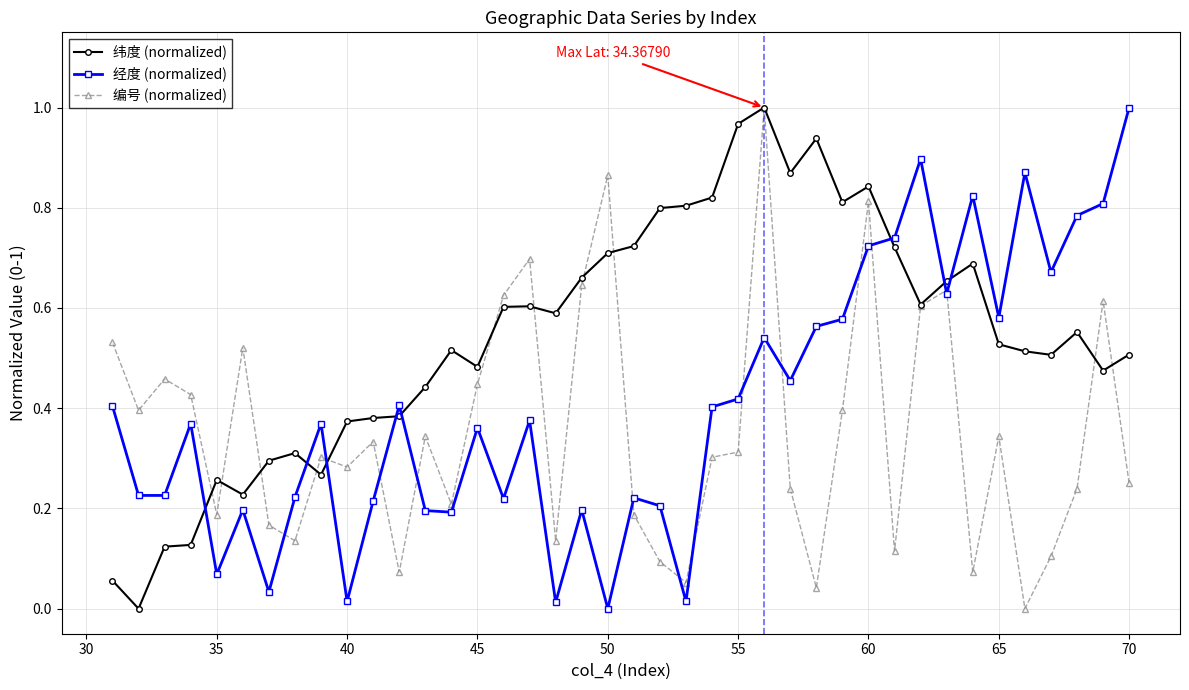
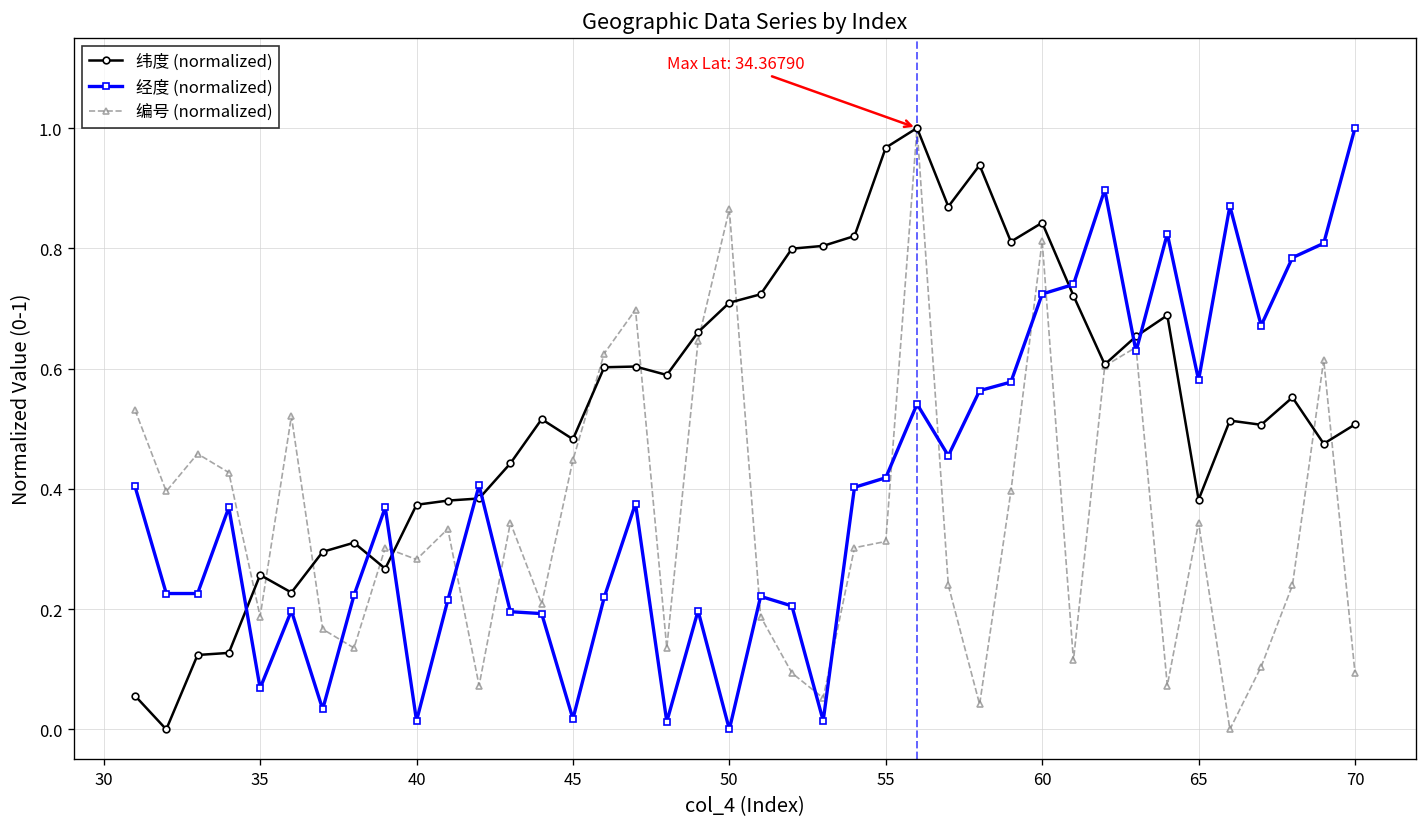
经度 (normalized), 45: 0.36 -> 0.02
纬度 (normalized), 65: 0.53 -> 0.38
编号 (normalized), 70: 0.25 -> 0.09
